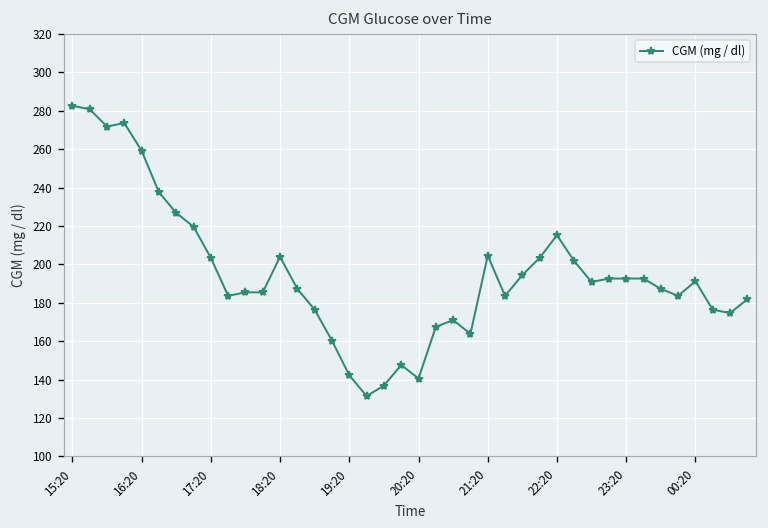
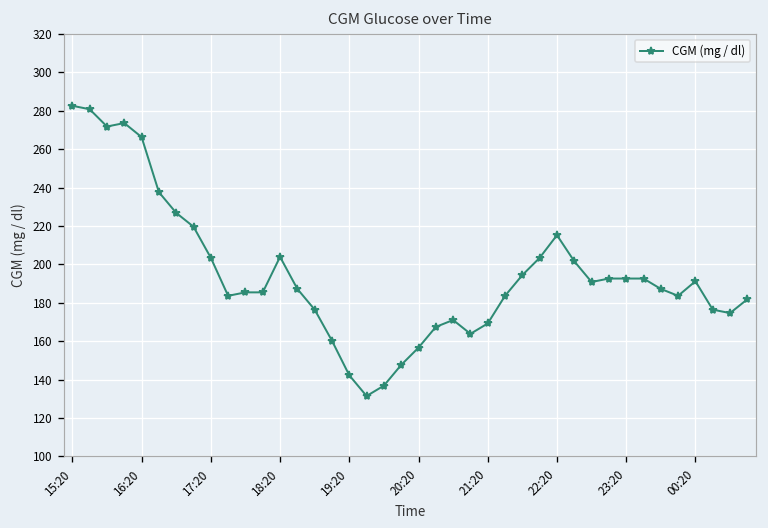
16:20: 259 -> 266
20:20: 141 -> 157
21:20: 205 -> 169
